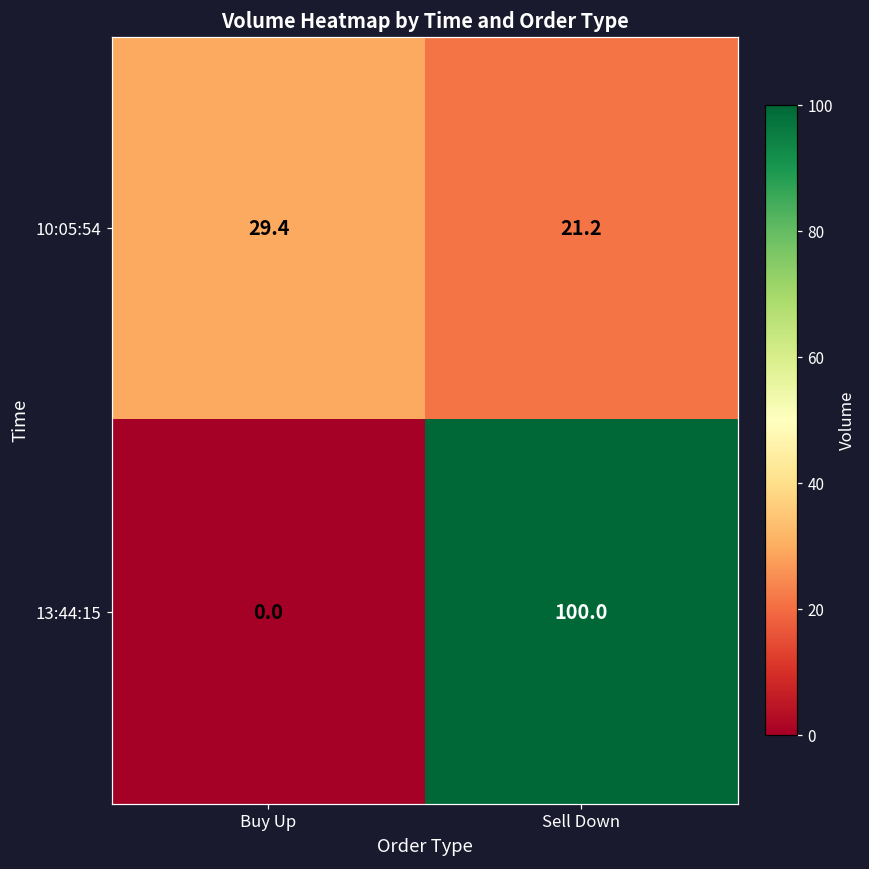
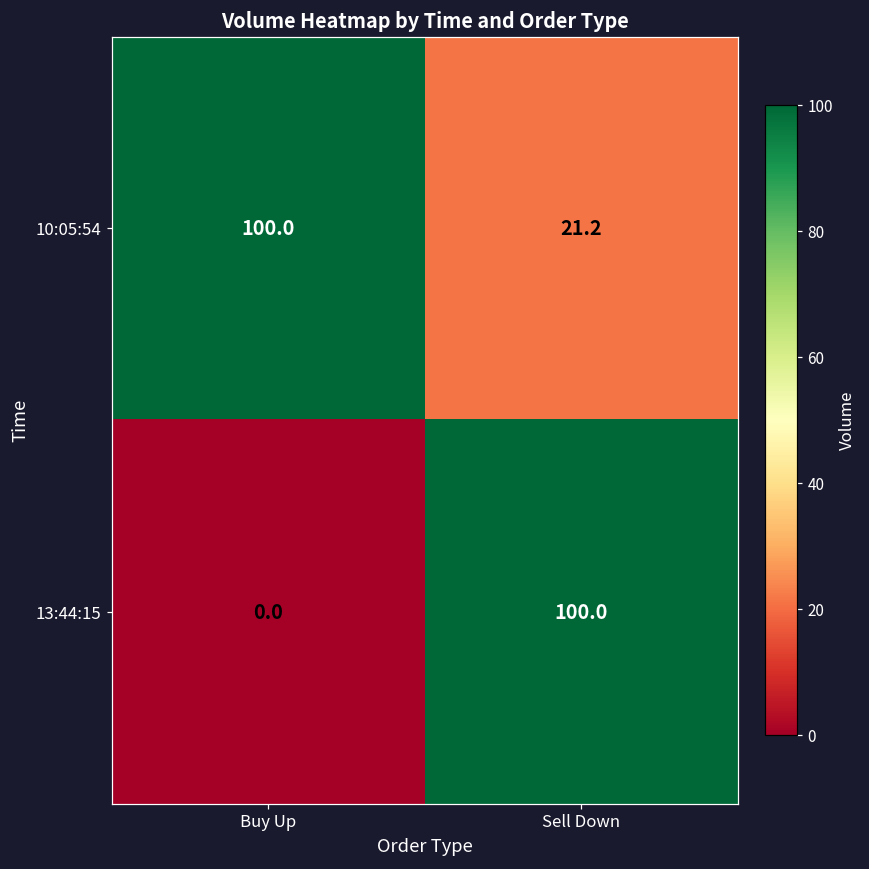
10:05:54, Buy Up: 29.4 -> 100.0
